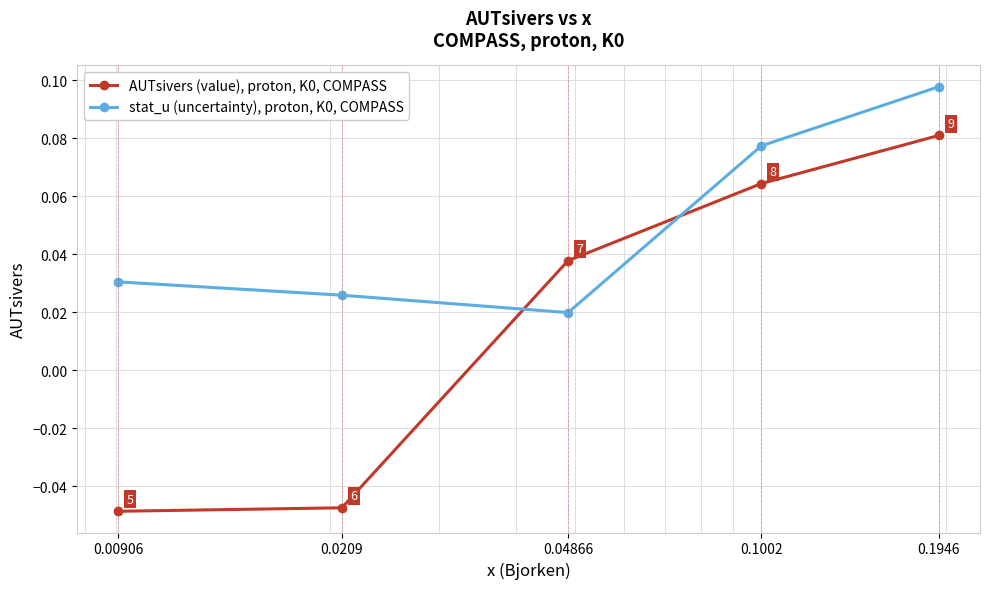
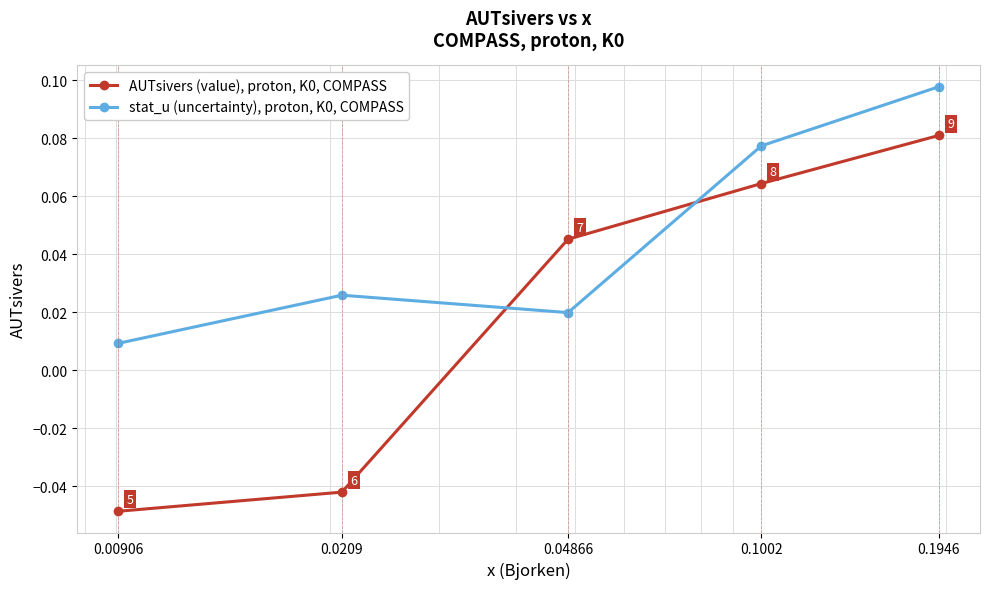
stat_u (uncertainty), proton, K0, COMPASS, 0.00906: 0.031 -> 0.009
AUTsivers (value), proton, K0, COMPASS, 0.0209: -0.047 -> -0.042
AUTsivers (value), proton, K0, COMPASS, 0.04866: 0.038 -> 0.045
